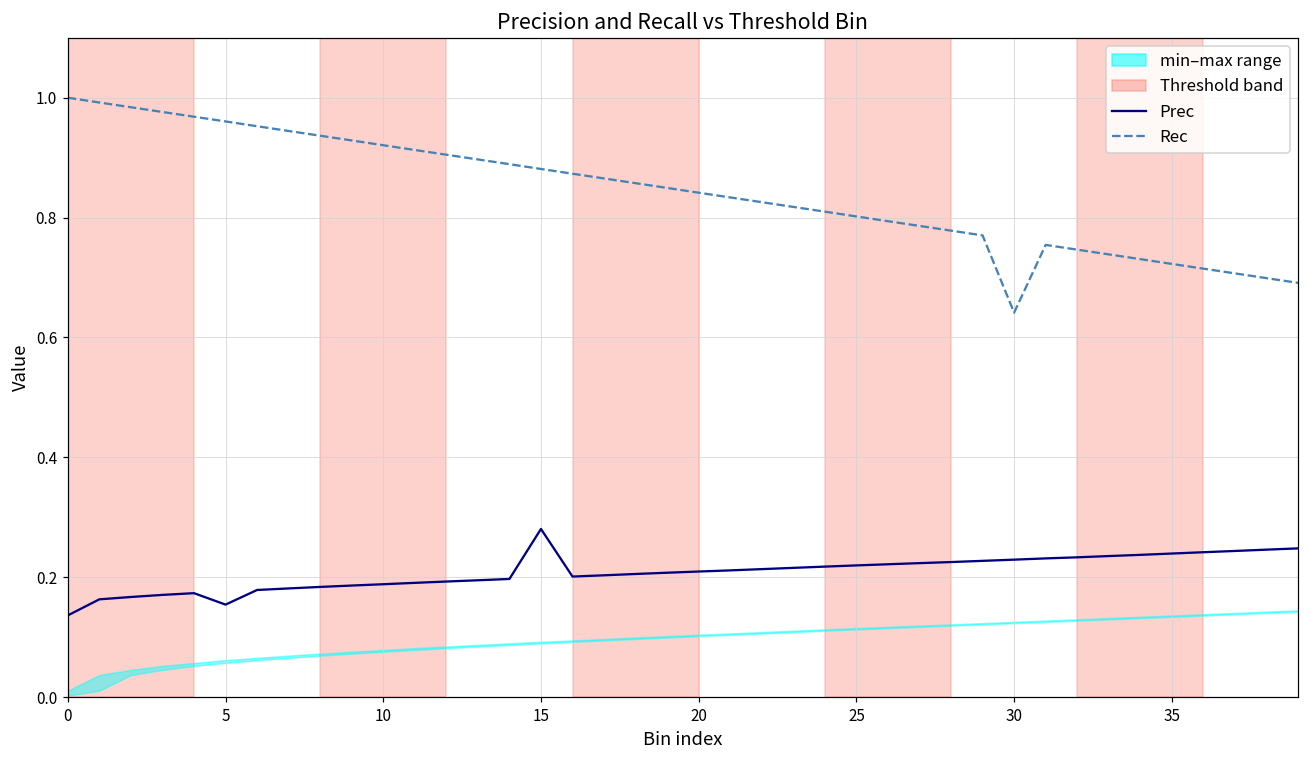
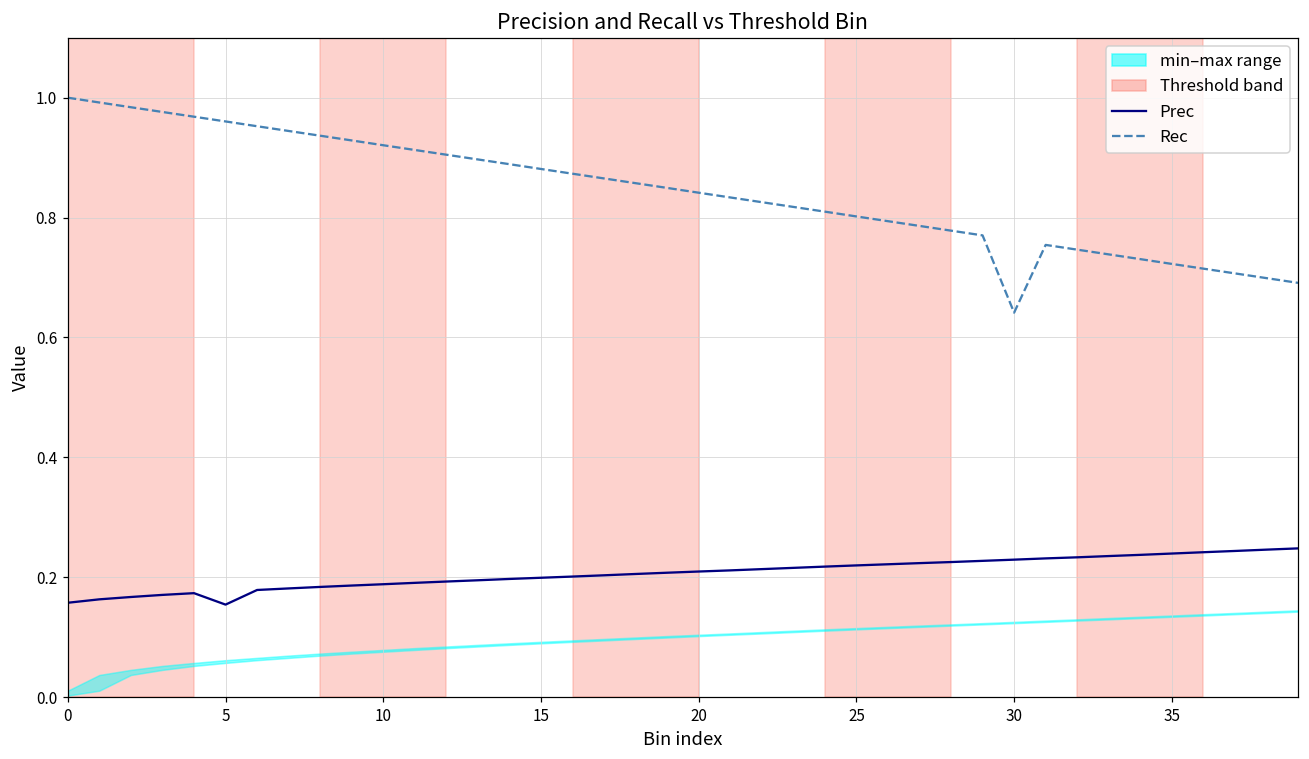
Prec, 0: 0.14 -> 0.16
Prec, 15: 0.28 -> 0.20
